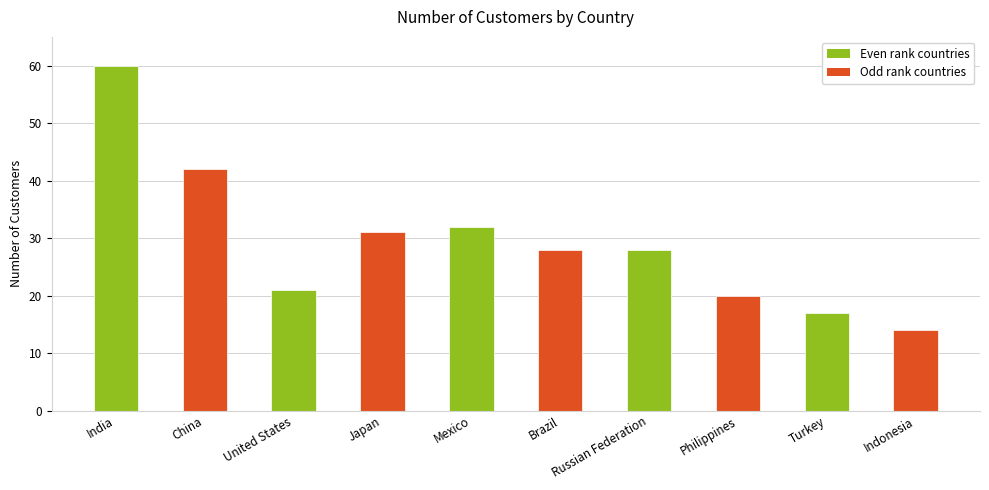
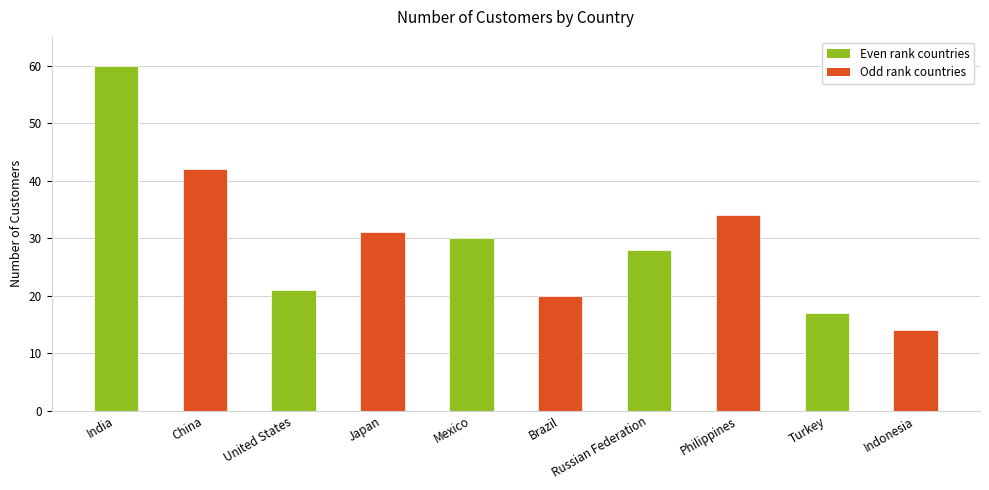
Mexico: 32 -> 30
Brazil: 28 -> 20
Philippines: 20 -> 34
